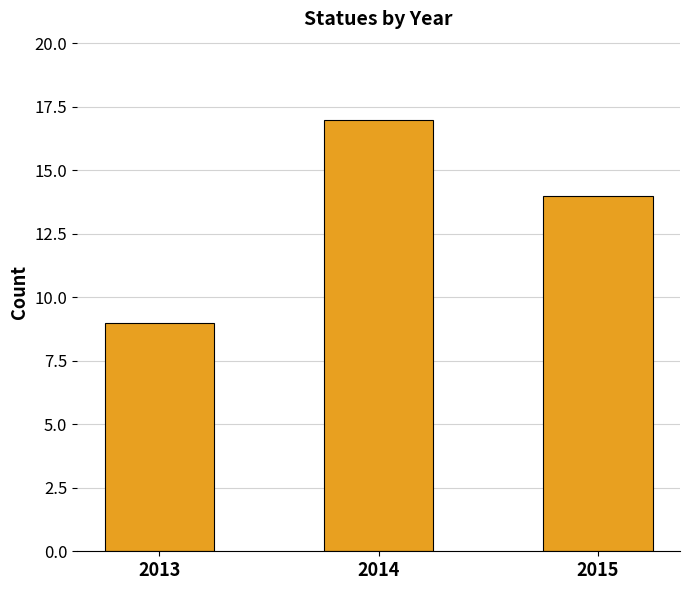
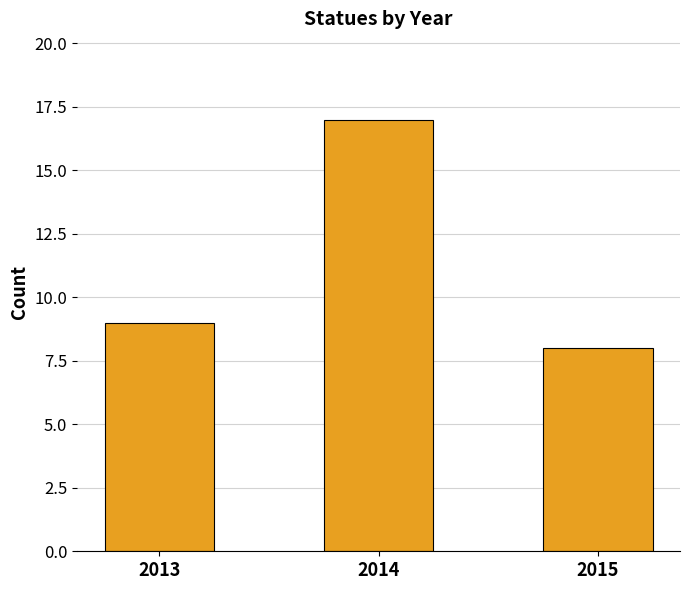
2015: 14 -> 8
